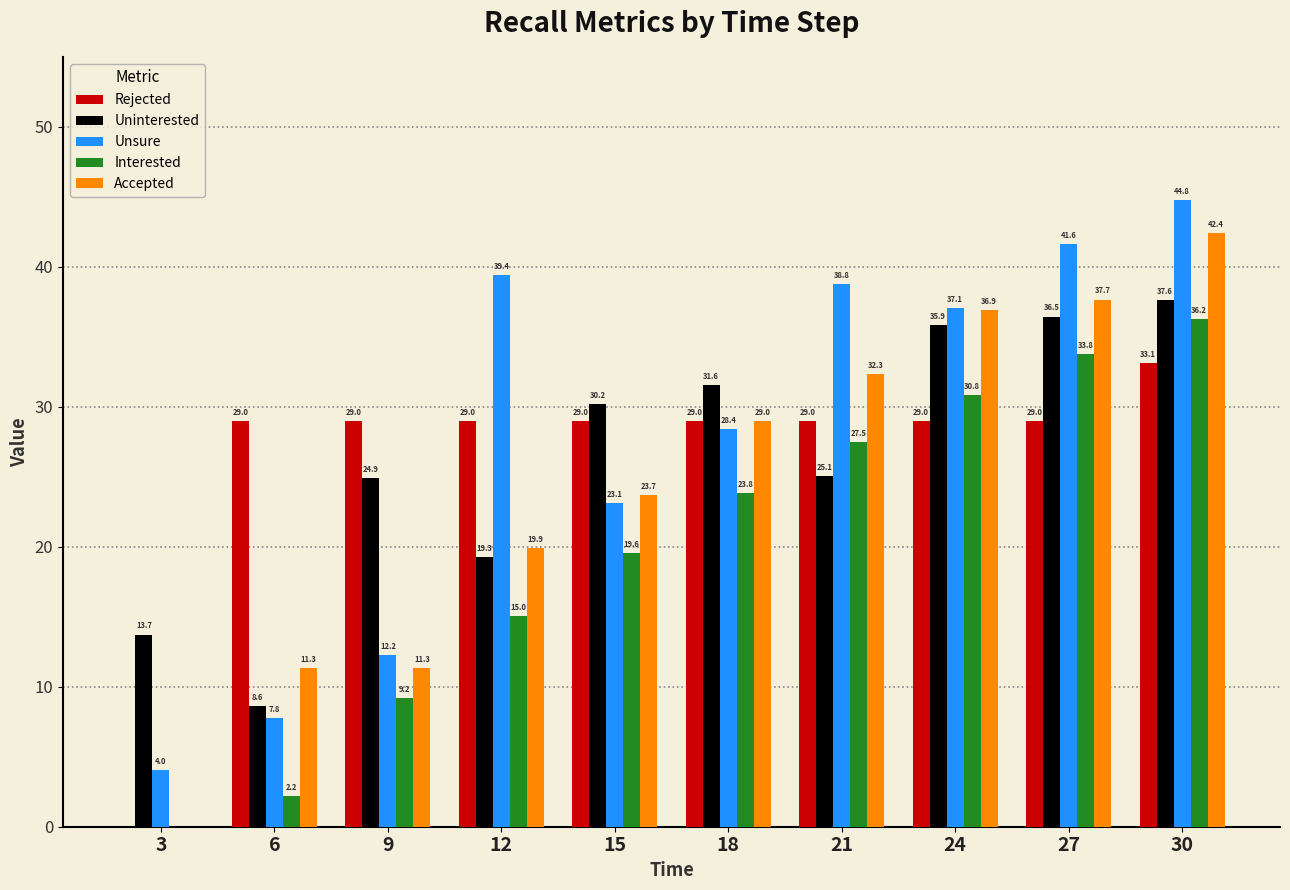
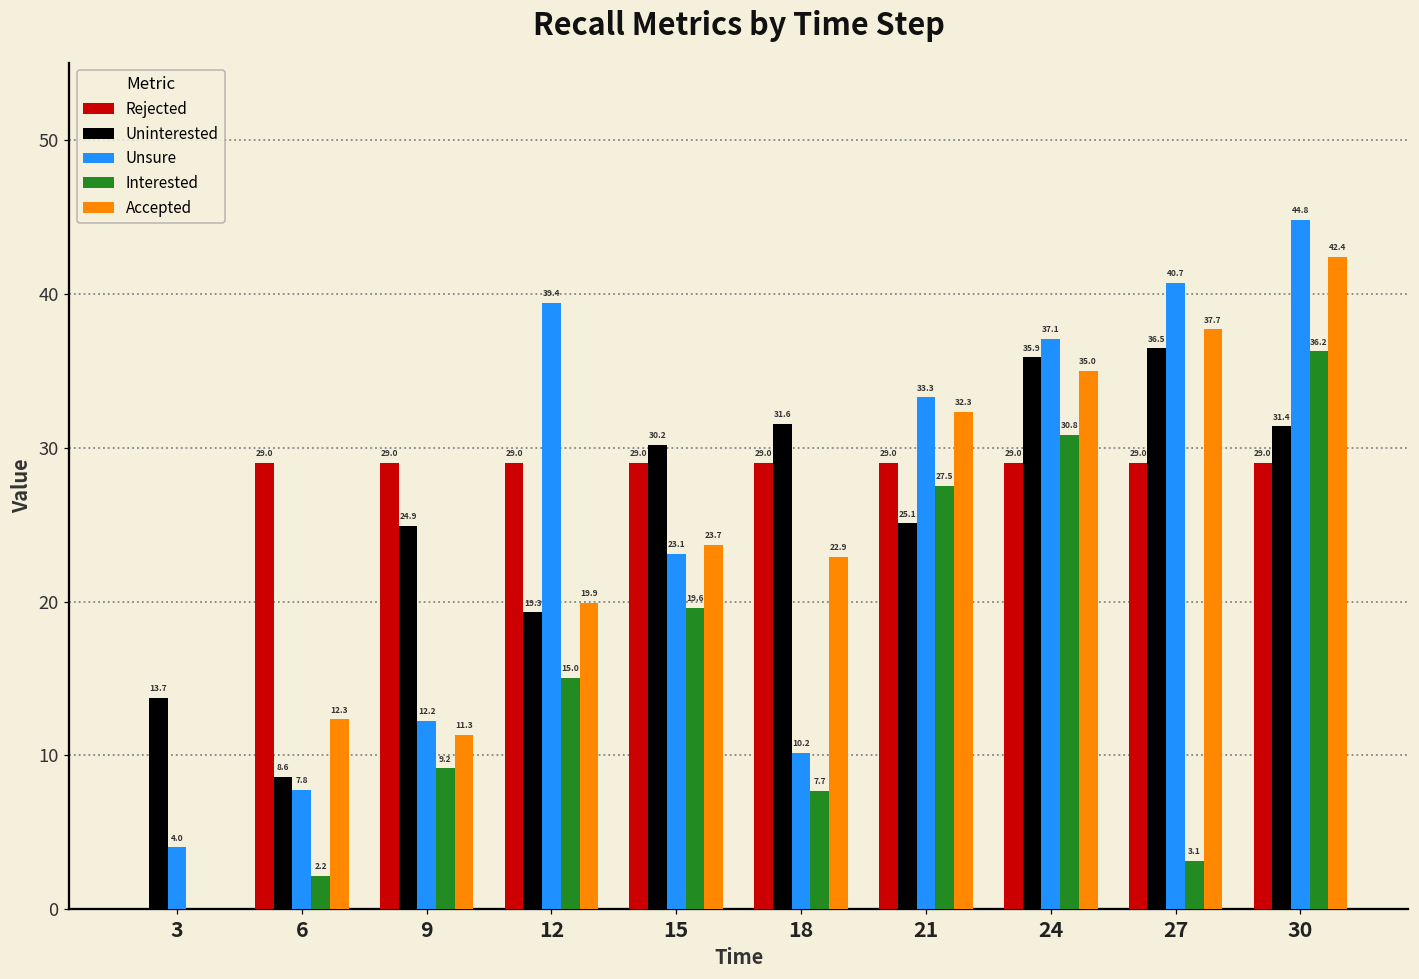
Accepted, 6: 11.3 -> 12.3
Unsure, 18: 28.4 -> 10.2
Interested, 18: 23.8 -> 7.7
Accepted, 18: 29.0 -> 22.9
Unsure, 21: 38.8 -> 33.3
Accepted, 24: 36.9 -> 35.0
Unsure, 27: 41.6 -> 40.7
Interested, 27: 33.8 -> 3.1
Rejected, 30: 33.1 -> 29.0
Uninterested, 30: 37.6 -> 31.4
